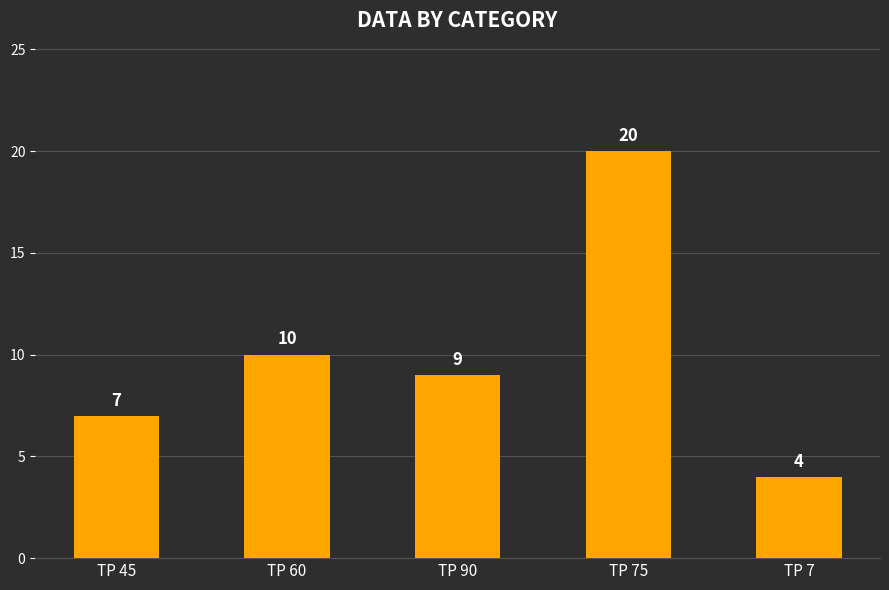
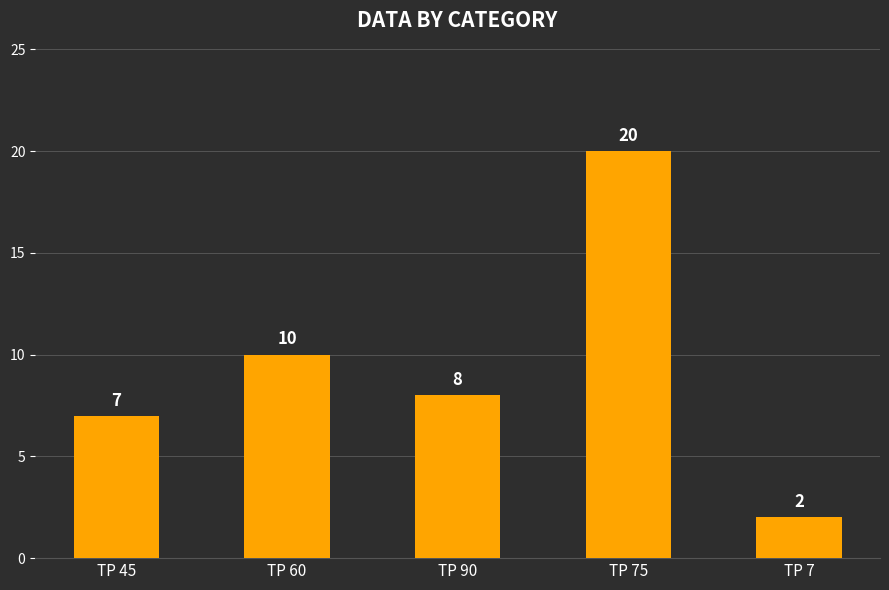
TP 90: 9 -> 8
TP 7: 4 -> 2
